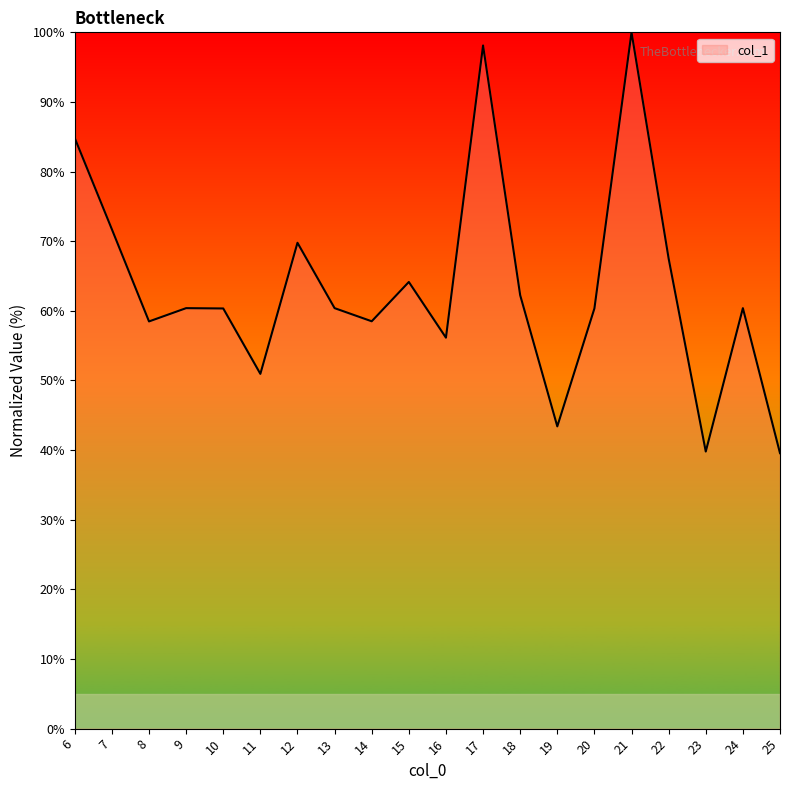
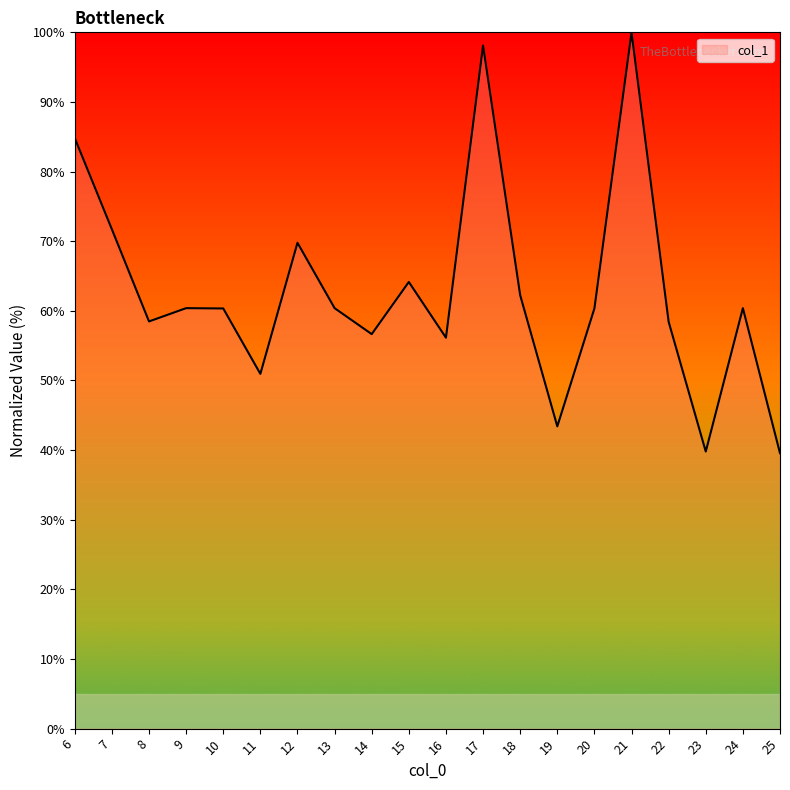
14: 59% -> 57%
22: 68% -> 58%
